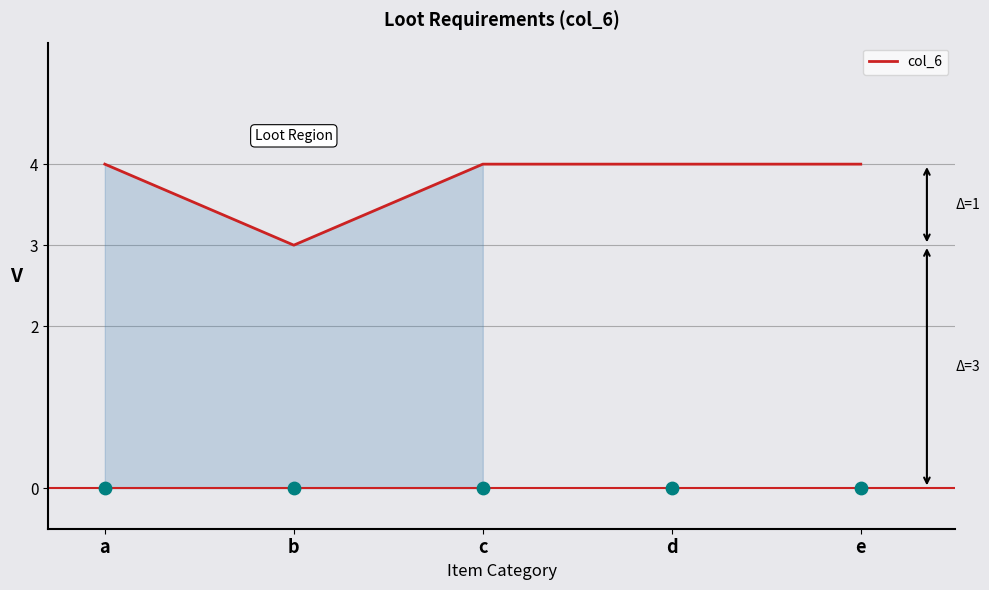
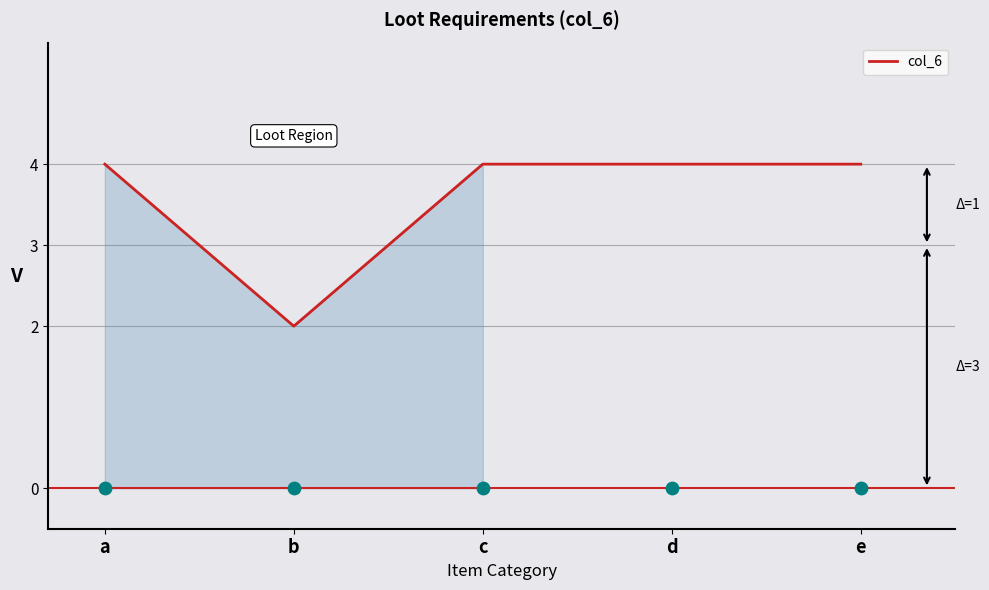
col_6, b: 3 -> 2
